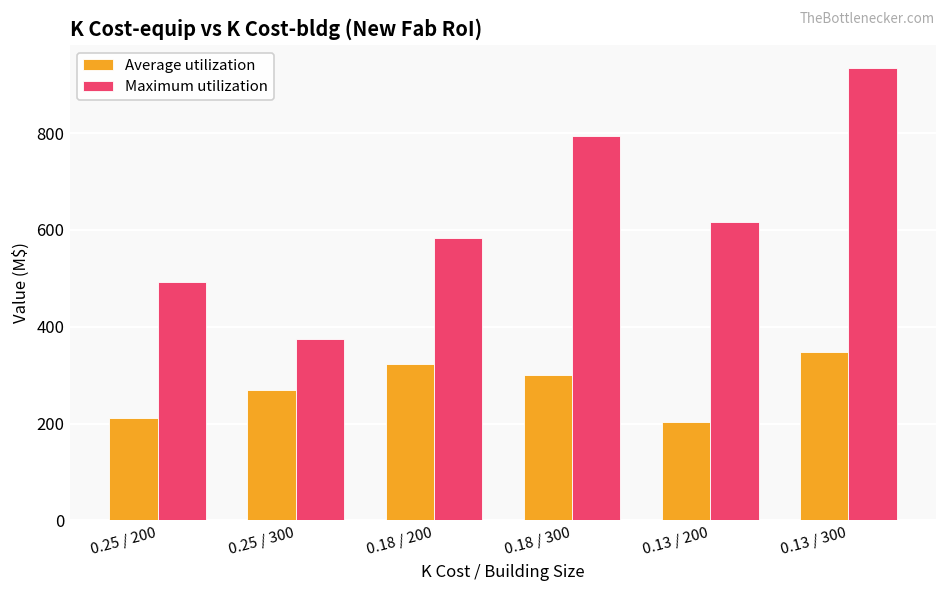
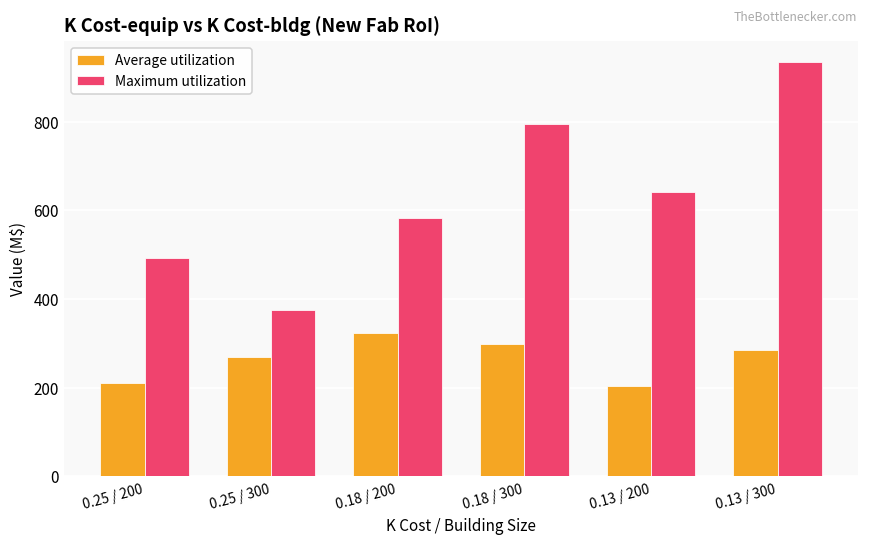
Maximum utilization, 0.13 / 200: 620 -> 640
Average utilization, 0.13 / 300: 350 -> 280
